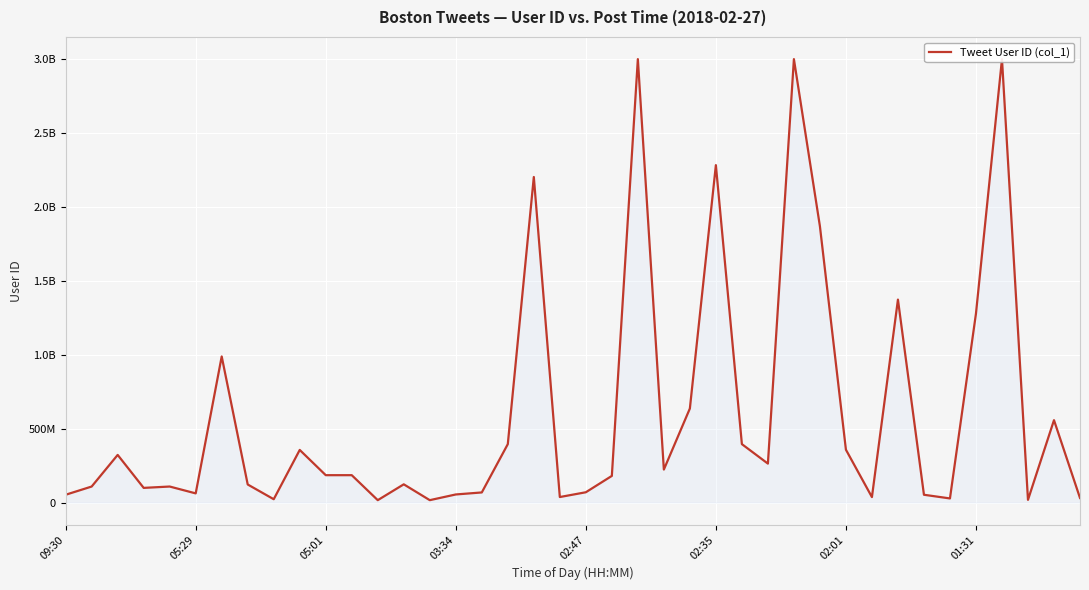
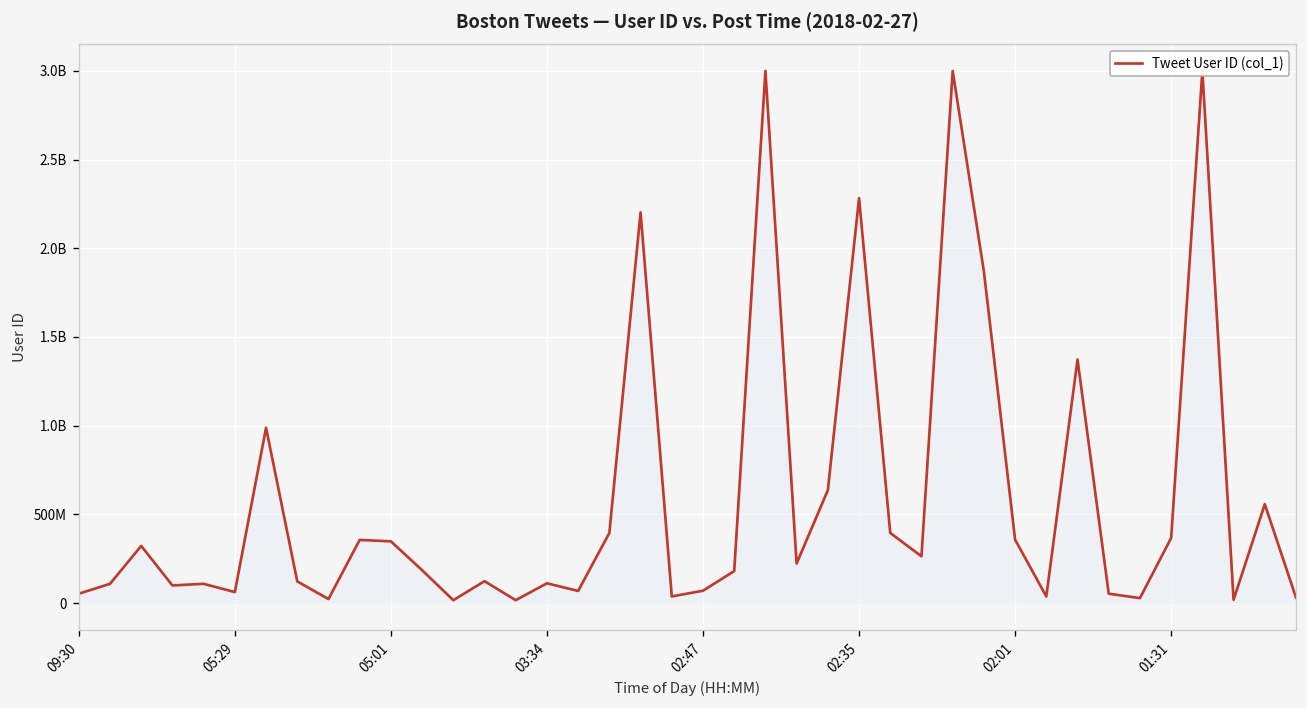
05:01: 180000000 -> 350000000
03:34: 50000000 -> 110000000
01:31: 1280000000 -> 370000000
